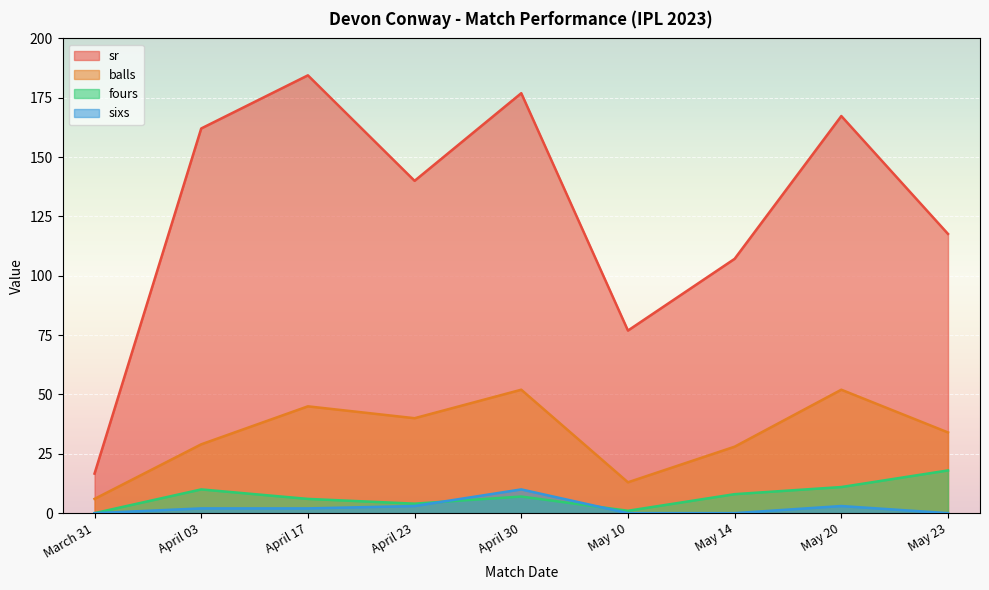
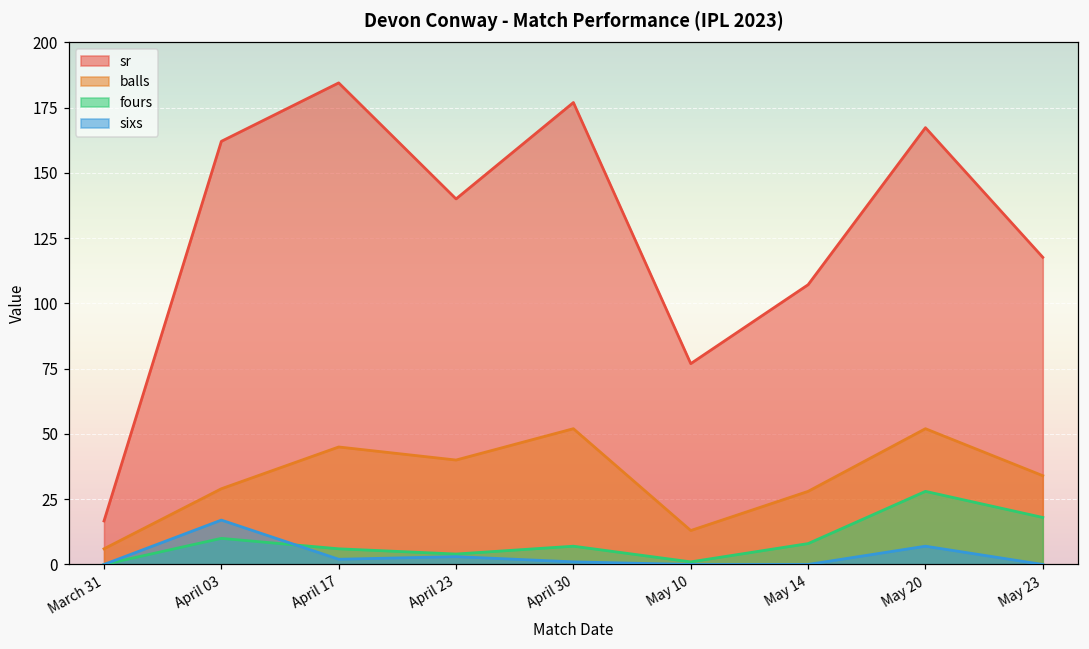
sixs, April 03: 2 -> 17
sixs, April 30: 10 -> 1
fours, May 20: 11 -> 28
sixs, May 20: 3 -> 7
